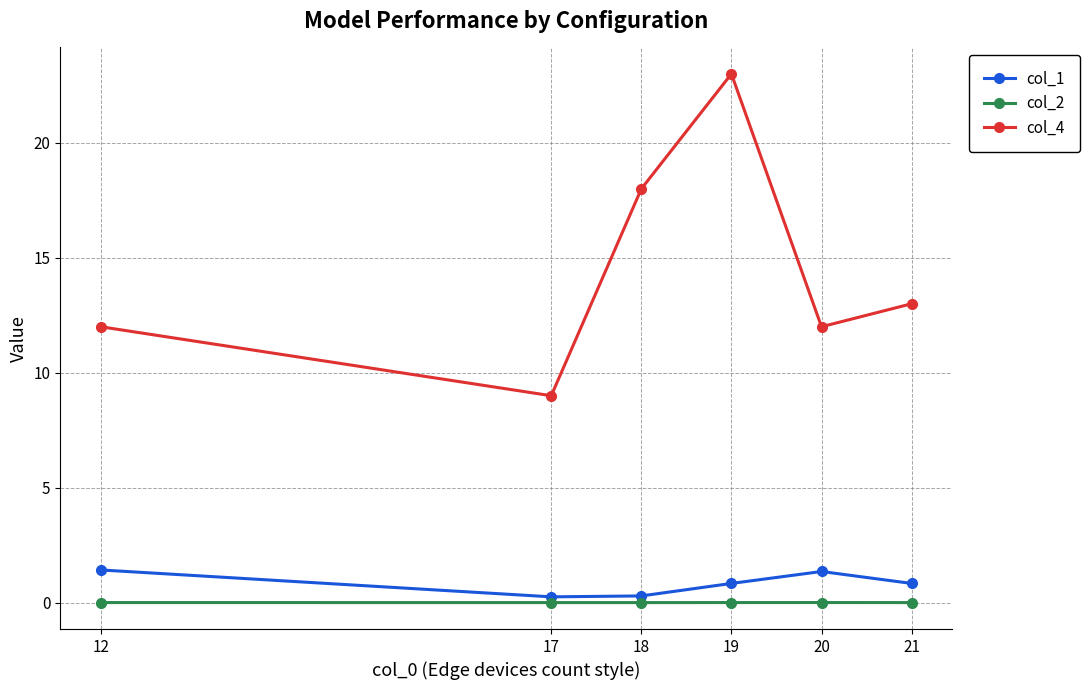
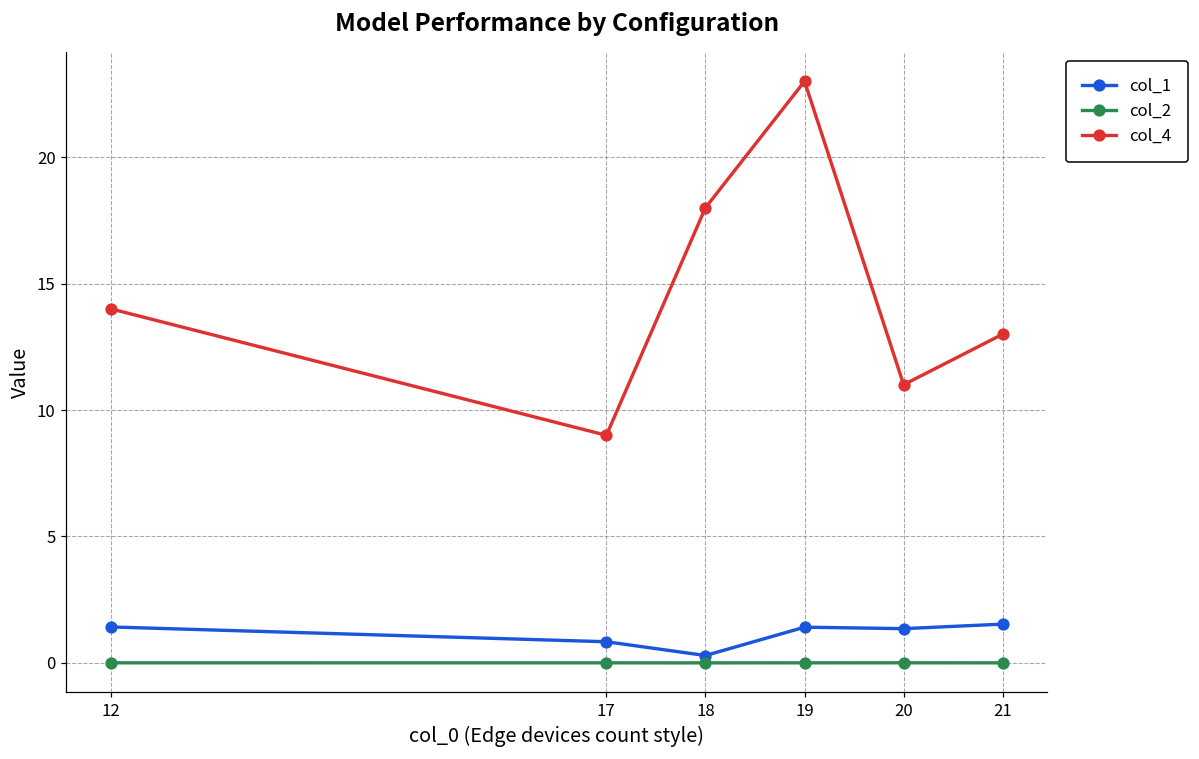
col_4, 12: 12 -> 14
col_1, 17: 0.3 -> 0.8
col_1, 19: 0.8 -> 1.4
col_4, 20: 12 -> 11
col_1, 21: 0.8 -> 1.5
